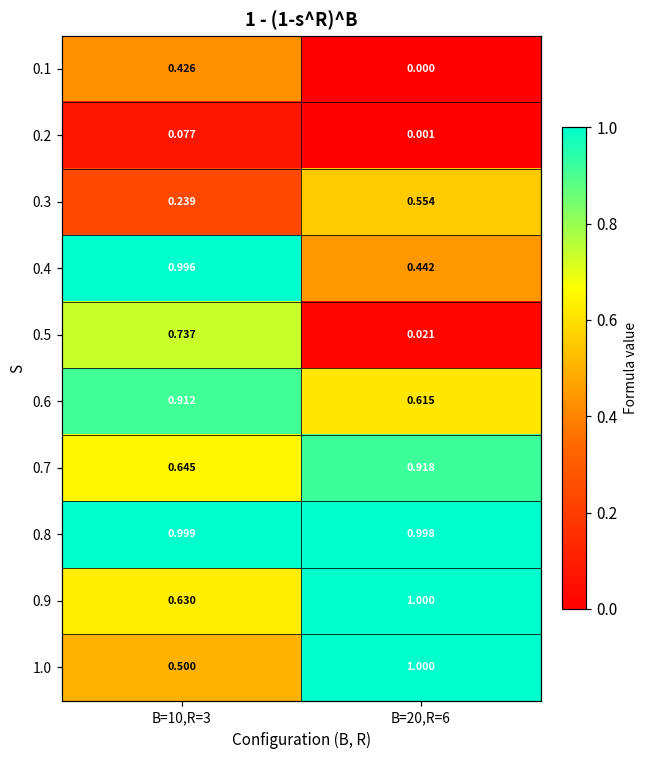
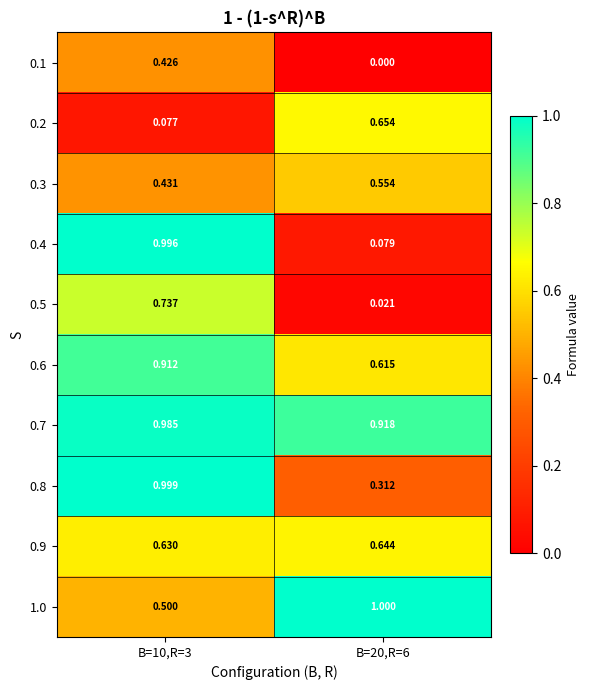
0.2, B=20,R=6: 0.001 -> 0.654
0.3, B=10,R=3: 0.239 -> 0.431
0.4, B=20,R=6: 0.442 -> 0.079
0.7, B=10,R=3: 0.645 -> 0.985
0.8, B=20,R=6: 0.998 -> 0.312
0.9, B=20,R=6: 1.000 -> 0.644
